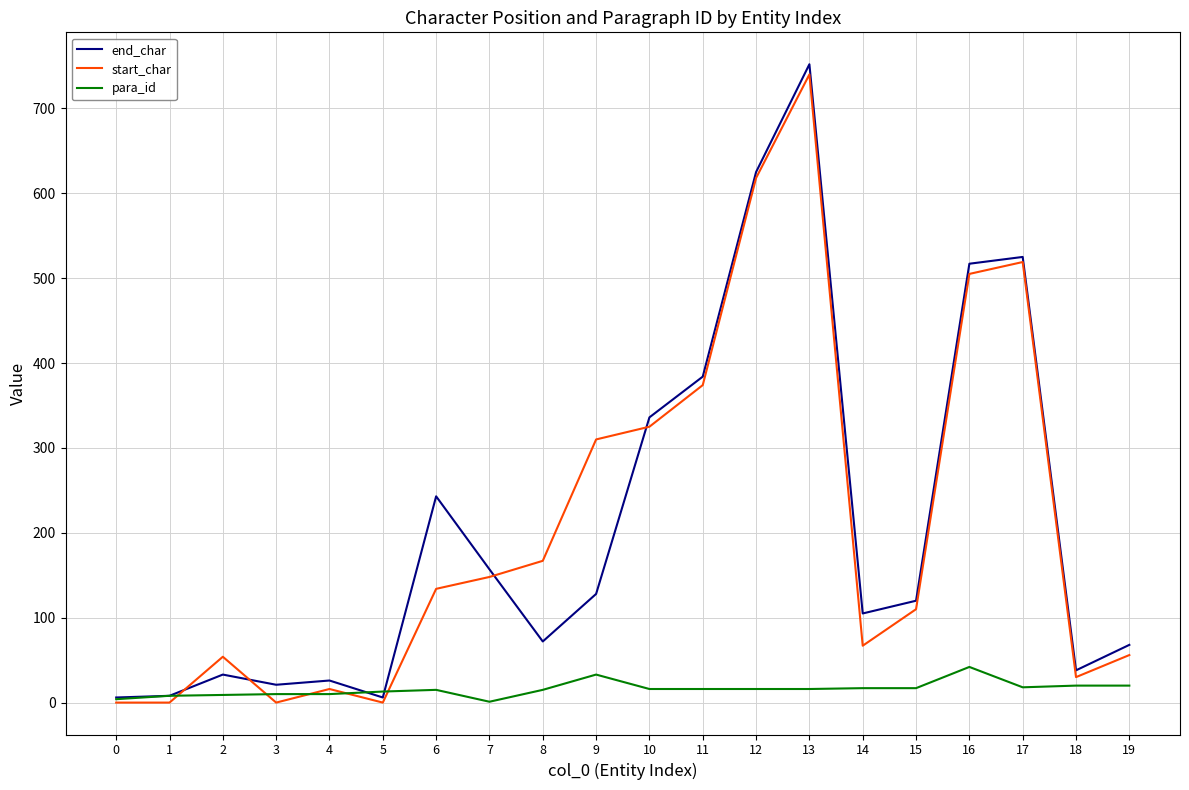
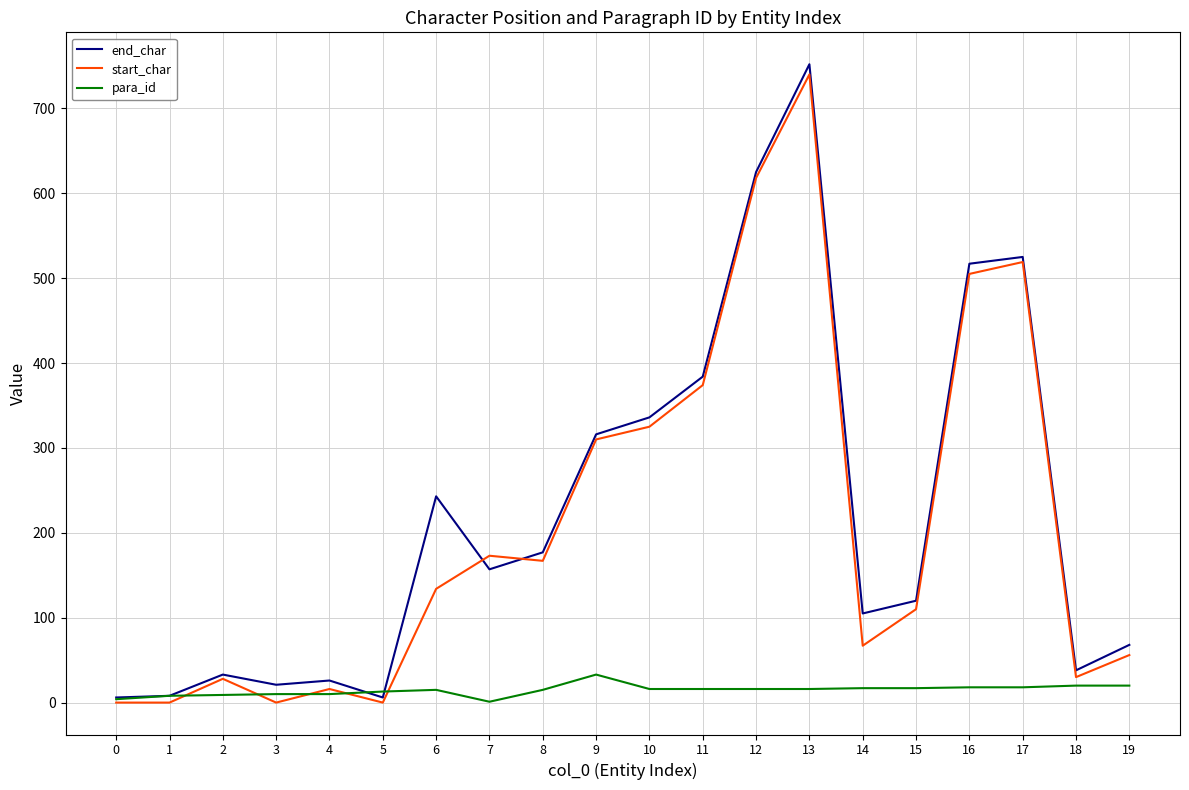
start_char, 2: 50 -> 30
start_char, 7: 150 -> 170
end_char, 8: 70 -> 180
end_char, 9: 130 -> 320
para_id, 16: 40 -> 20
